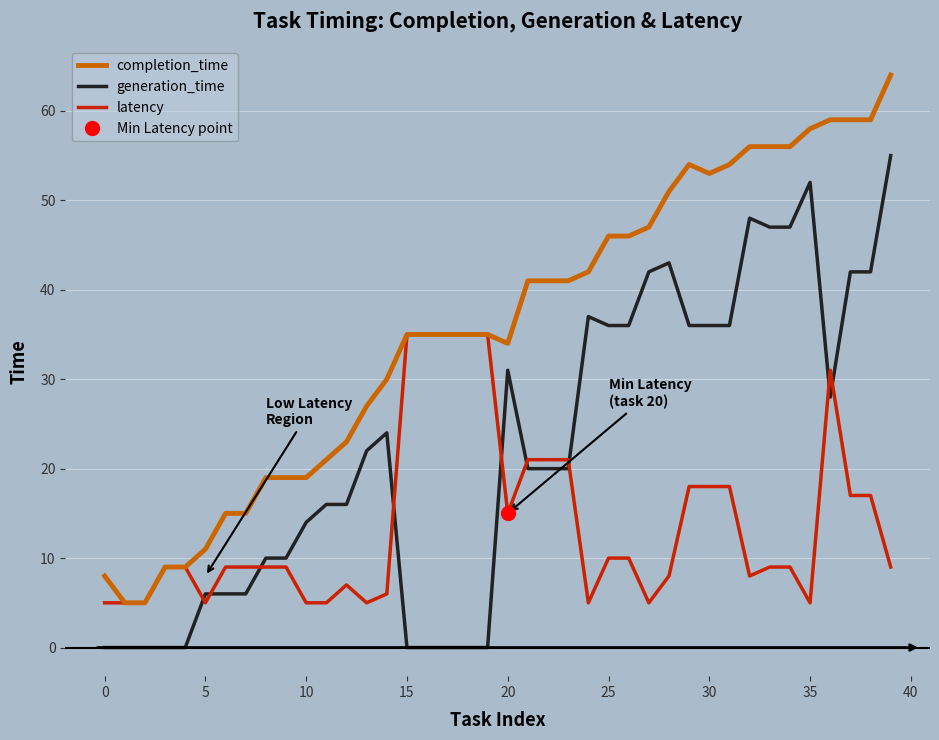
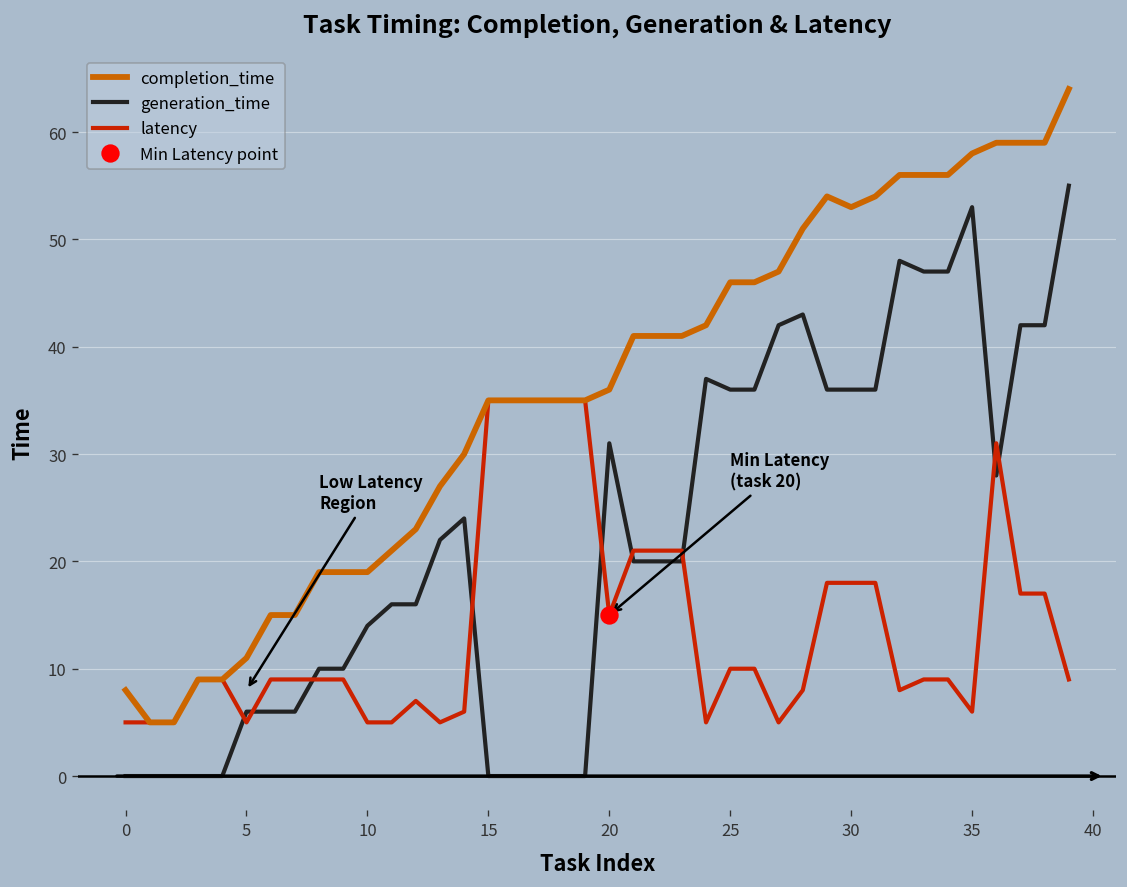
completion_time, 20: 34 -> 36
generation_time, 35: 52 -> 53
latency, 35: 5 -> 6
